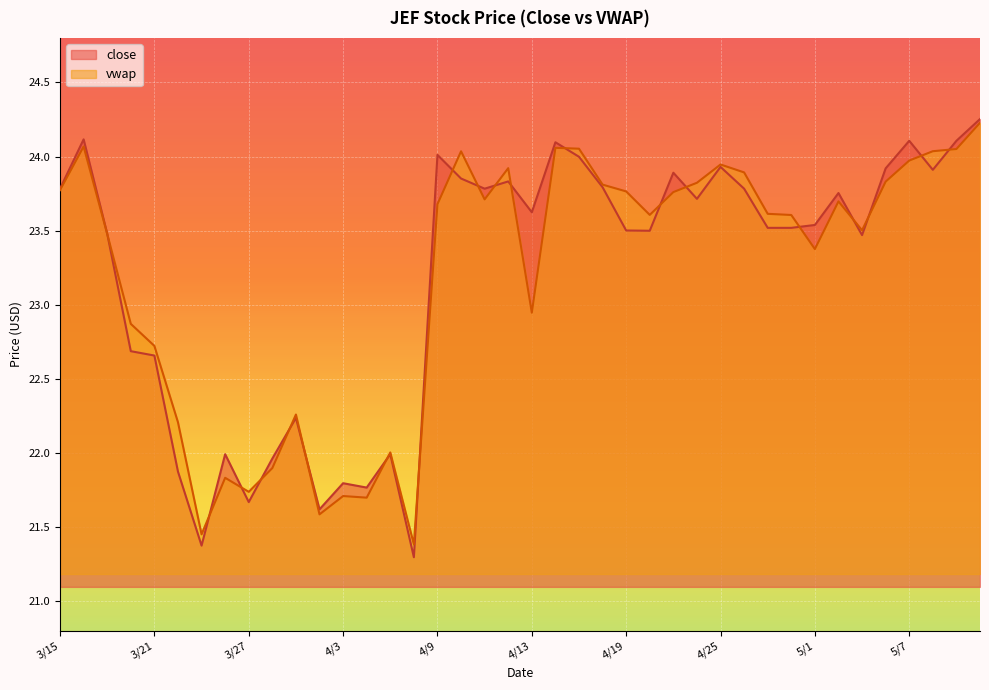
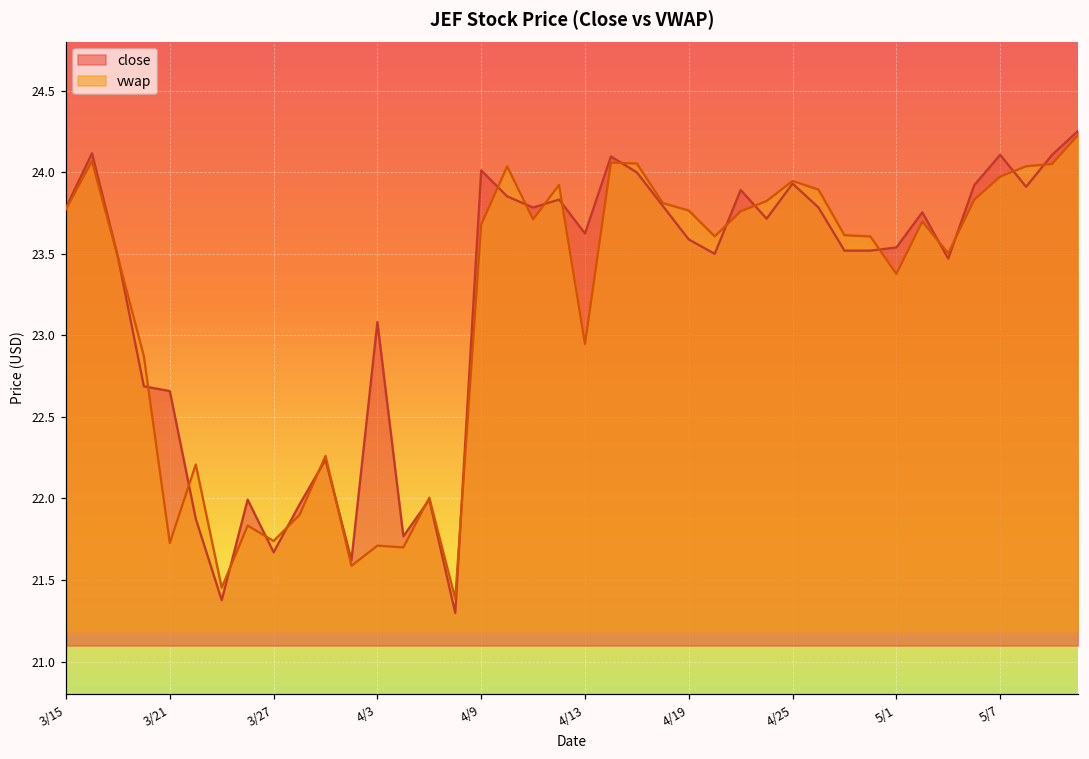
vwap, 3/21: 22.72 -> 21.73
close, 4/3: 21.80 -> 23.08
close, 4/19: 23.50 -> 23.59
